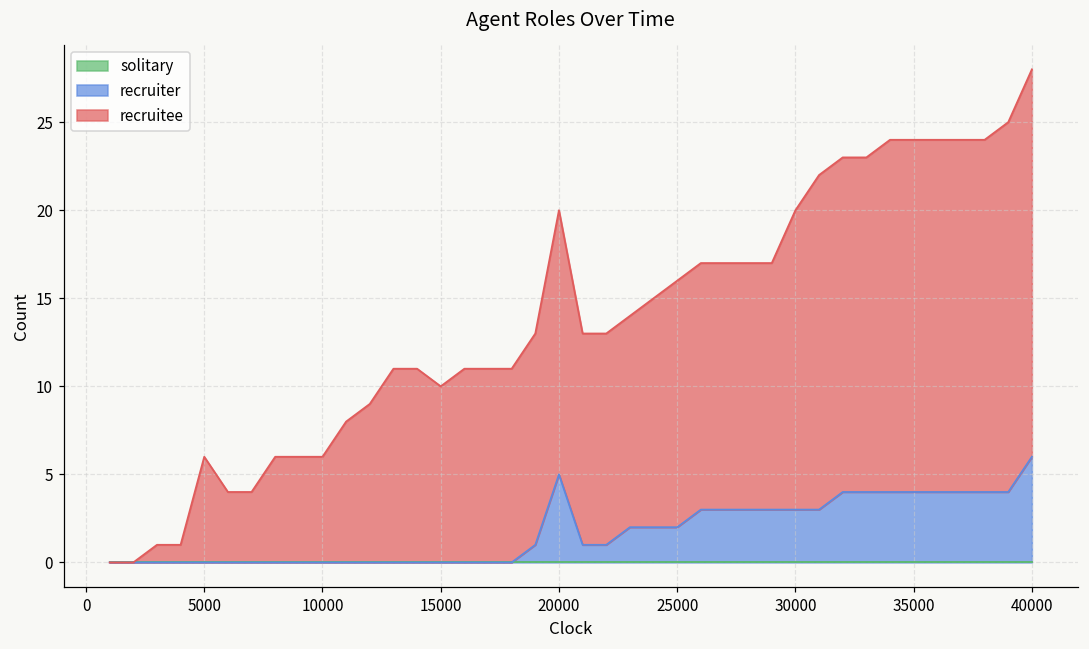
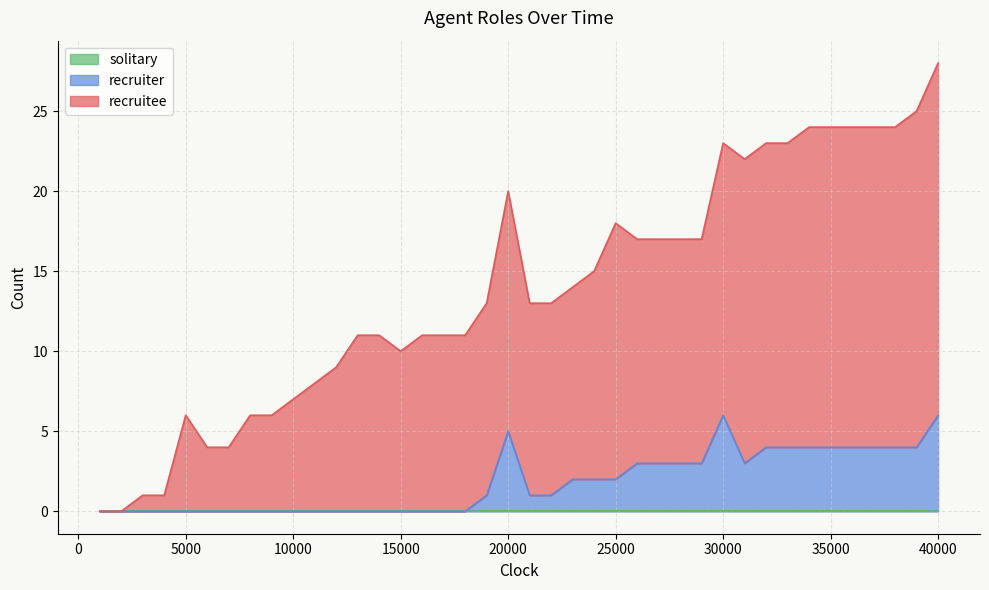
recruitee, 10000: 6 -> 7
recruitee, 25000: 14 -> 16
recruiter, 30000: 3 -> 6
